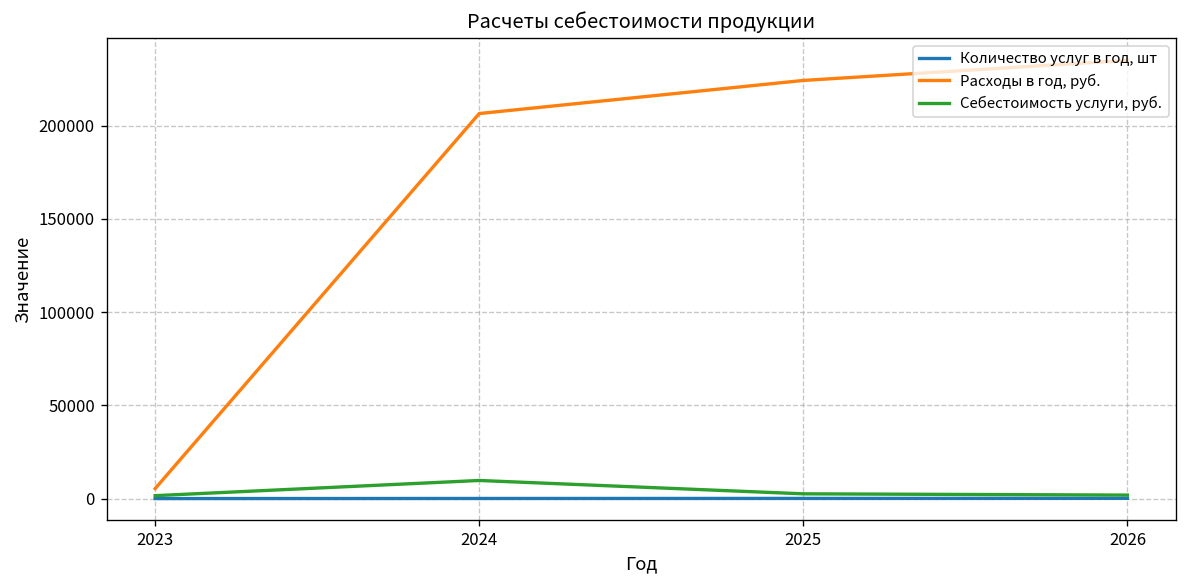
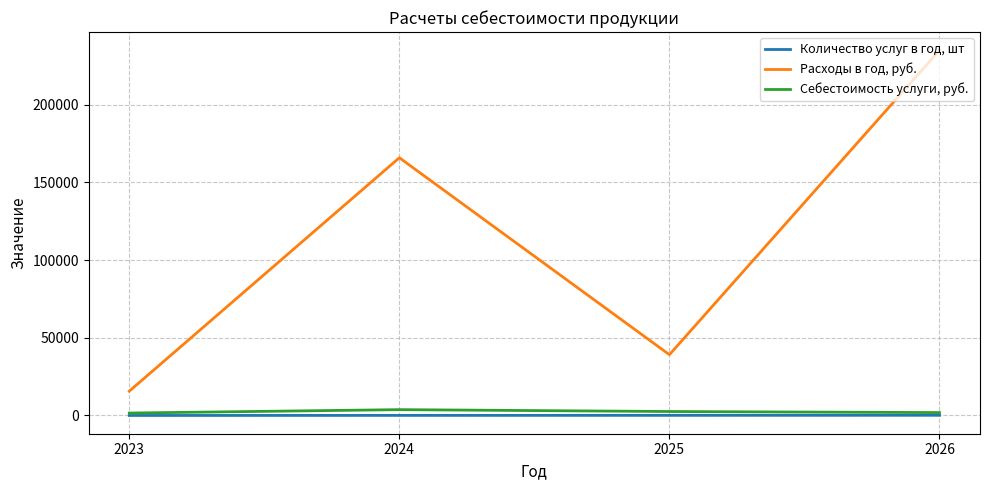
Расходы в год, руб., 2023: 5000 -> 16000
Расходы в год, руб., 2024: 206000 -> 166000
Себестоимость услуги, руб., 2024: 10000 -> 4000
Расходы в год, руб., 2025: 224000 -> 39000
